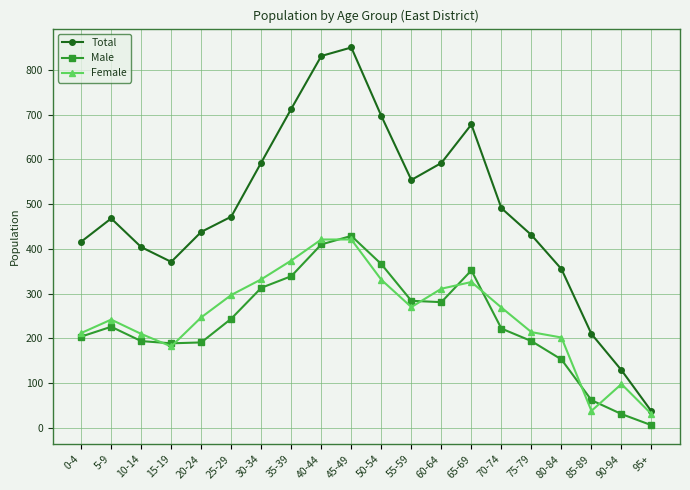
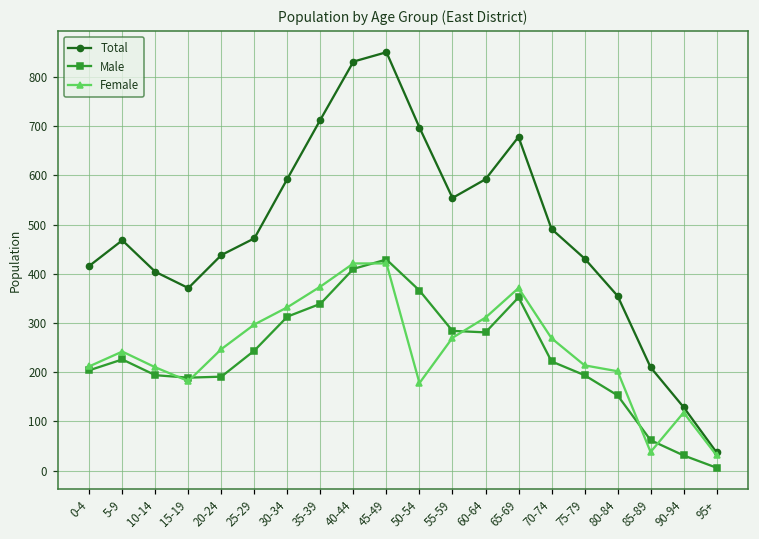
Female, 50-54: 330 -> 180
Female, 65-69: 330 -> 370
Female, 90-94: 100 -> 120
